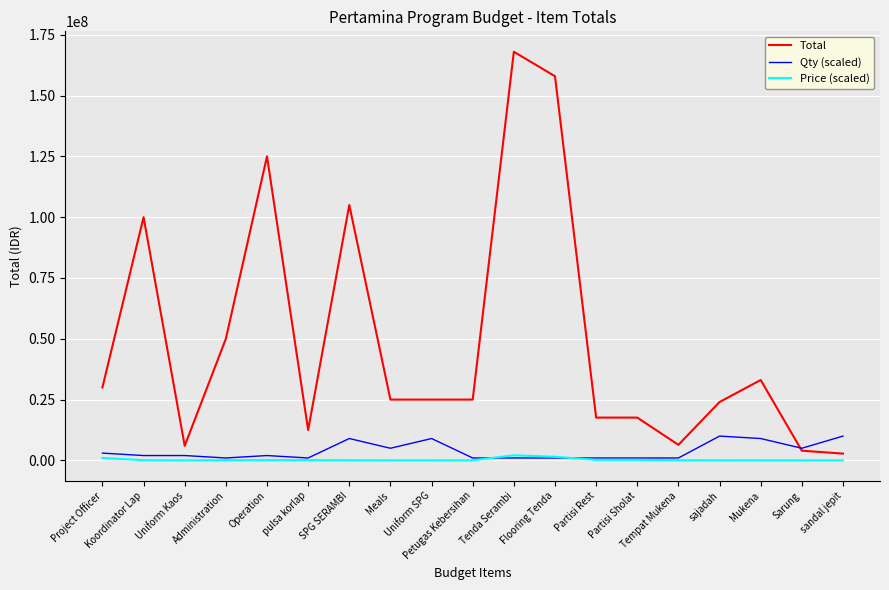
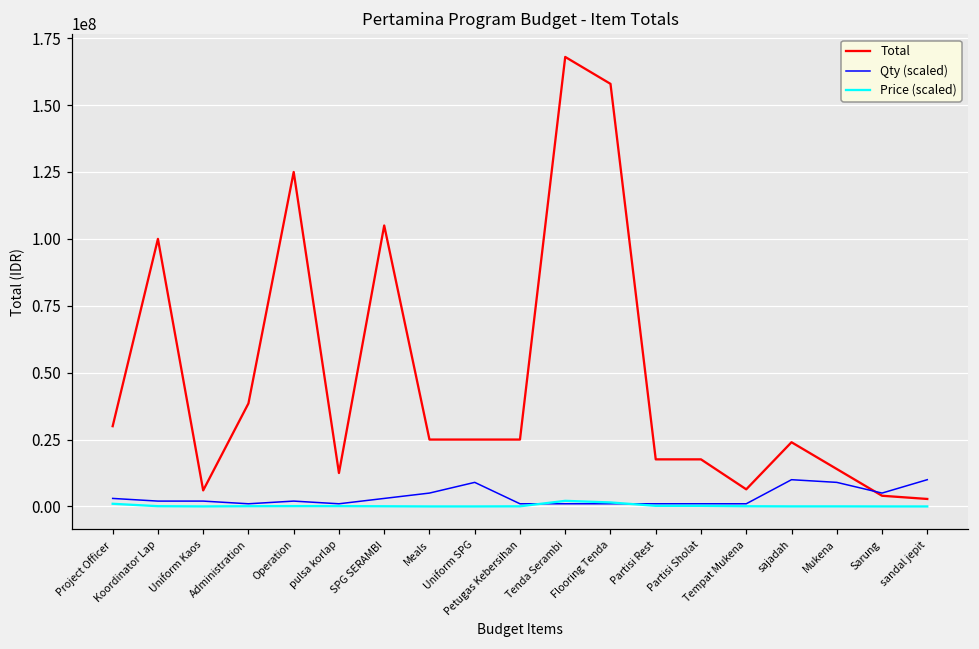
Total, Administration: 50000000 -> 39000000
Qty (scaled), SPG SERAMBI: 9000000 -> 3000000
Total, Mukena: 33000000 -> 14000000
